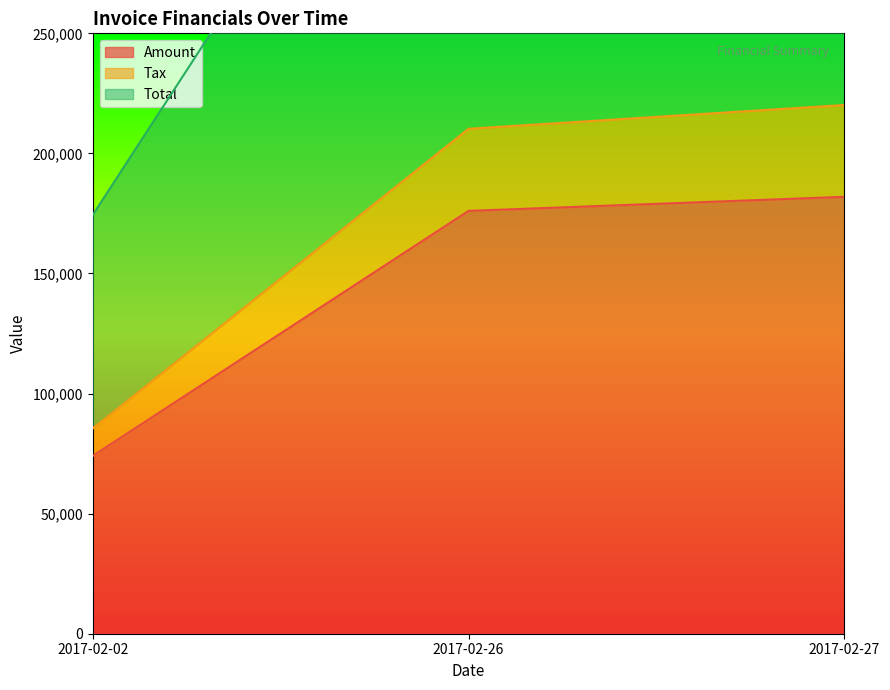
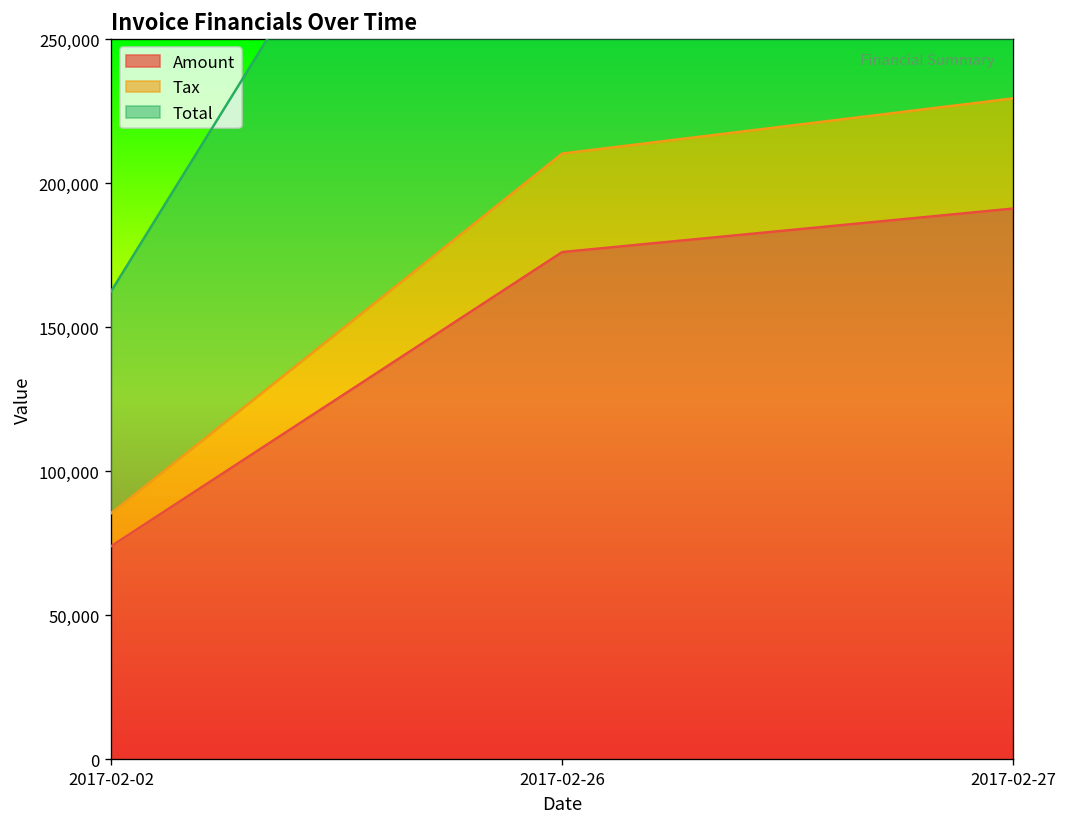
Total, 2017-02-02: 89,000 -> 77,000
Amount, 2017-02-27: 182,000 -> 191,000
